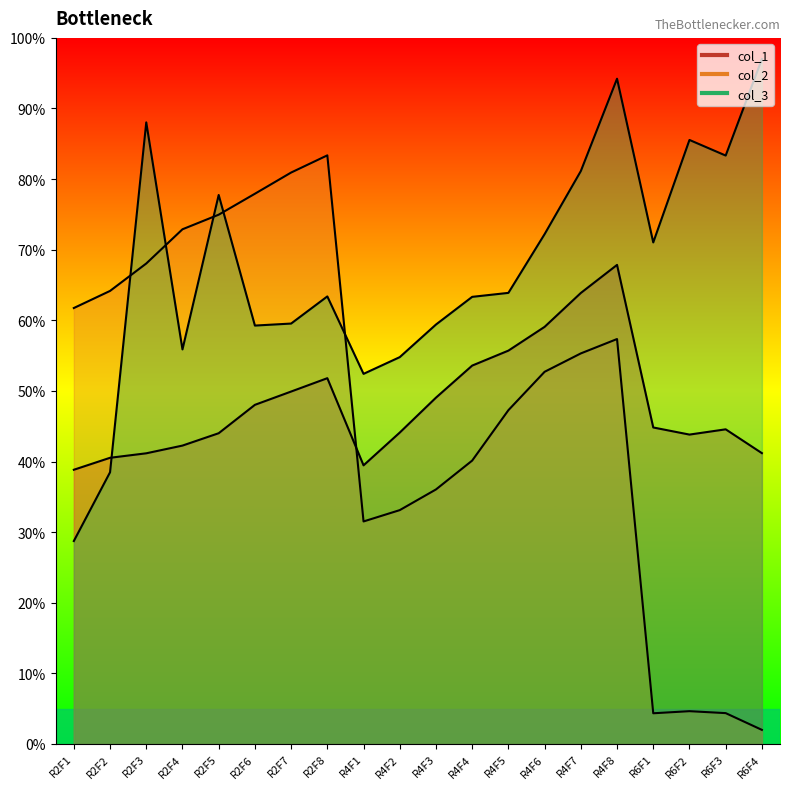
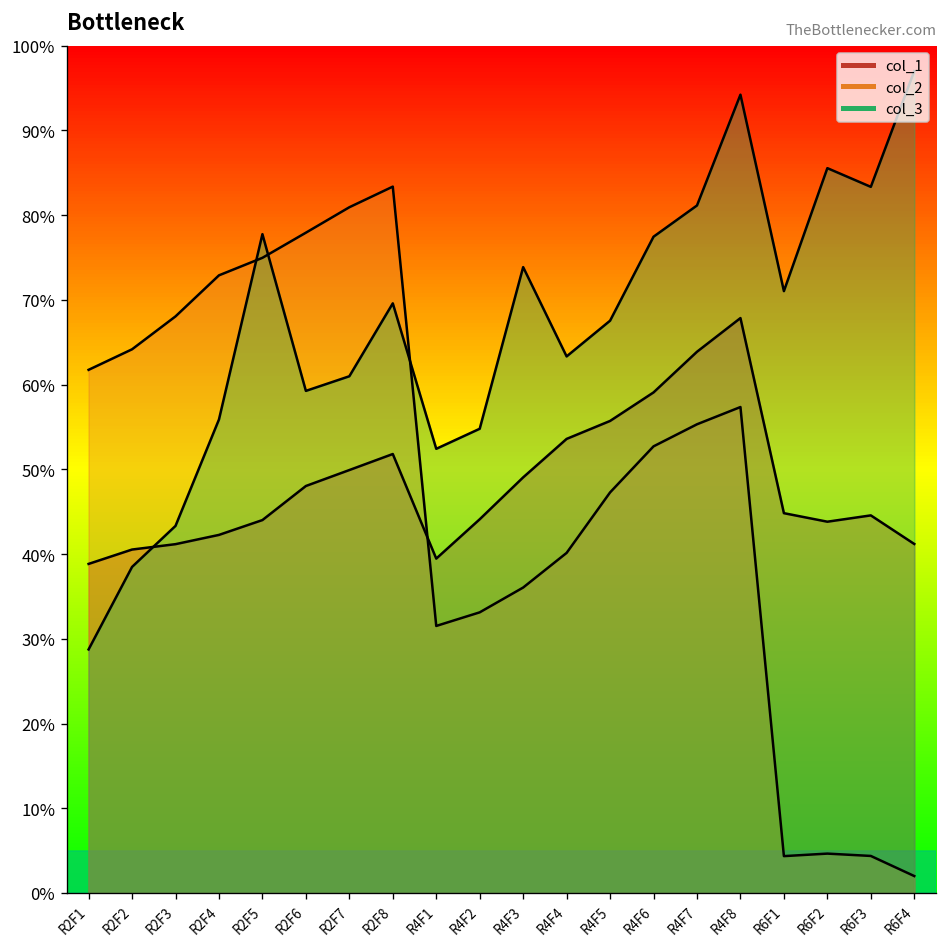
col_3, R2F3: 88% -> 43%
col_3, R2F7: 60% -> 61%
col_3, R2F8: 63% -> 70%
col_3, R4F3: 59% -> 74%
col_3, R4F5: 64% -> 68%
col_3, R4F6: 72% -> 77%
